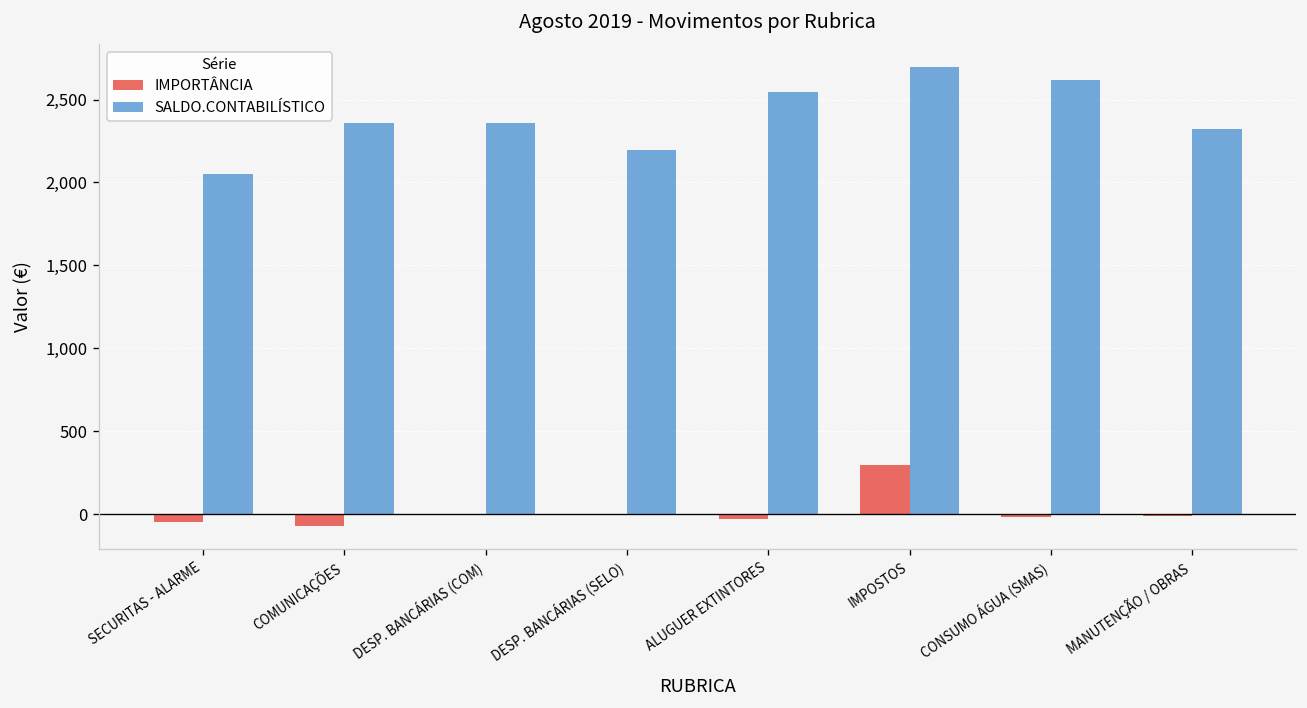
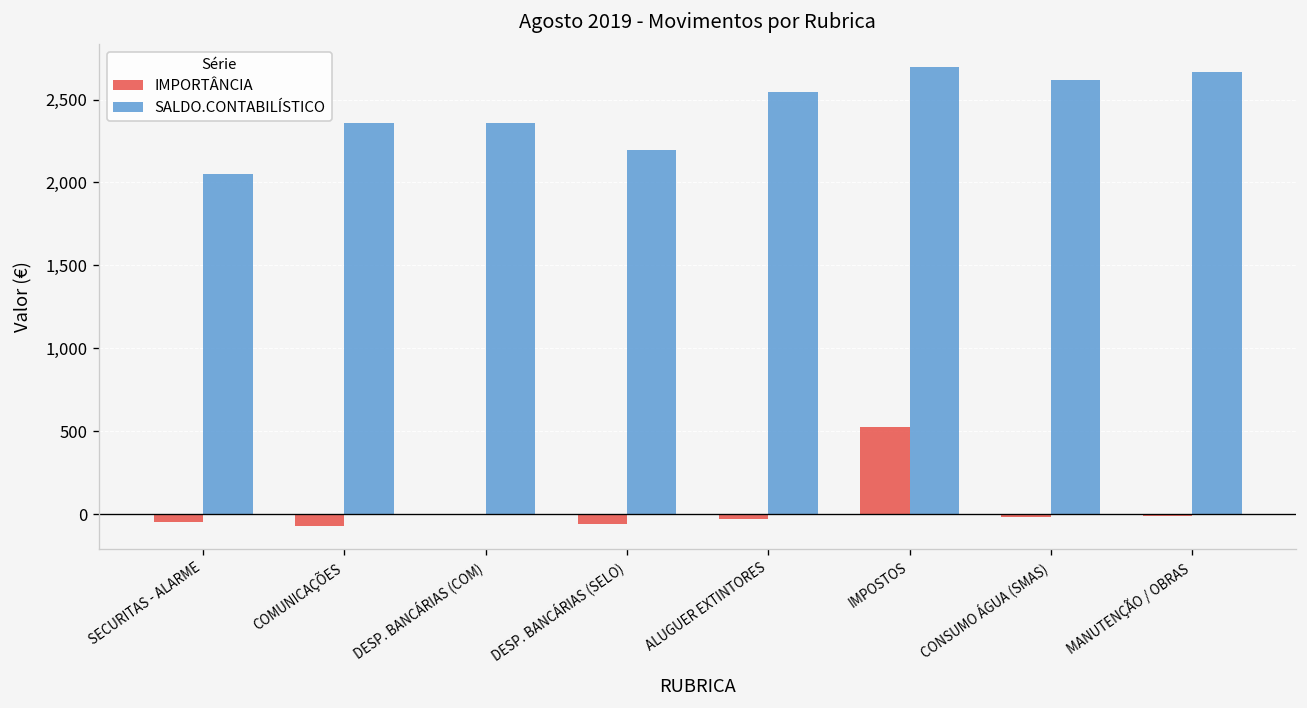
IMPORTÂNCIA, DESP. BANCÁRIAS (SELO): 0 -> -60
IMPORTÂNCIA, IMPOSTOS: 300 -> 530
SALDO.CONTABILÍSTICO, MANUTENÇÃO / OBRAS: 2,320 -> 2,670
